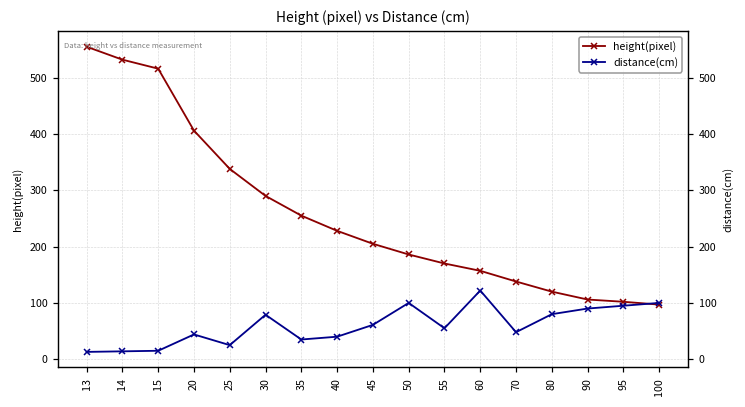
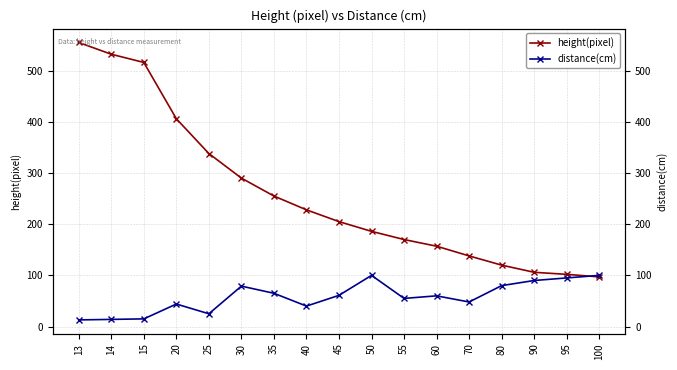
distance(cm), 35: 40 -> 70
distance(cm), 60: 120 -> 60
